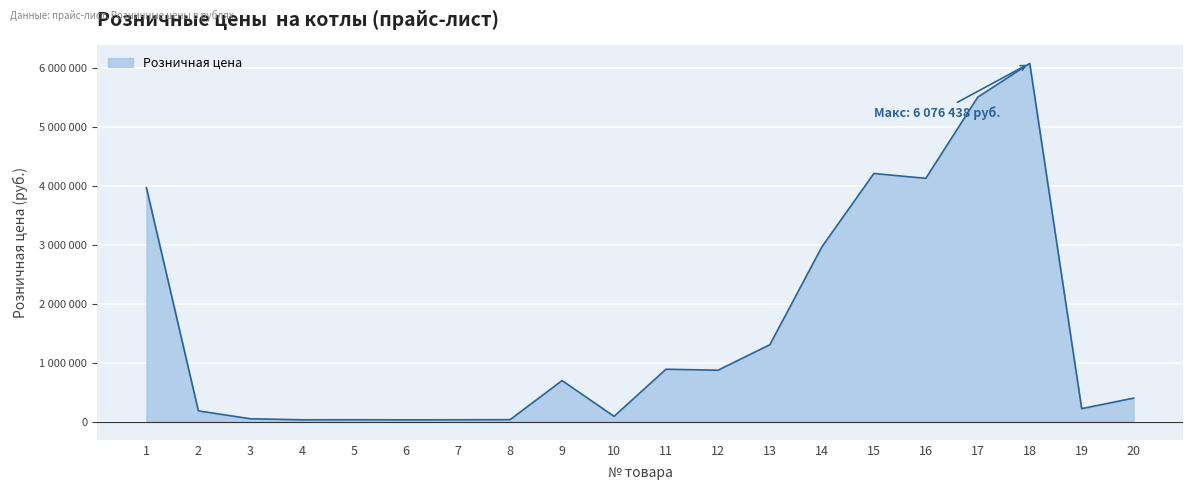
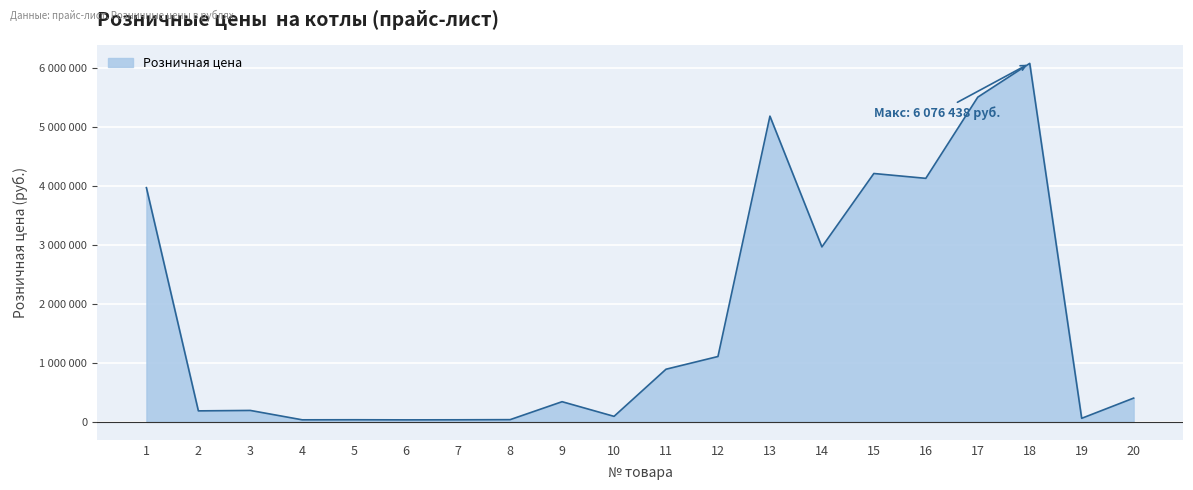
3: 100000 -> 200000
9: 700000 -> 300000
12: 900000 -> 1100000
13: 1300000 -> 5200000
19: 200000 -> 100000
